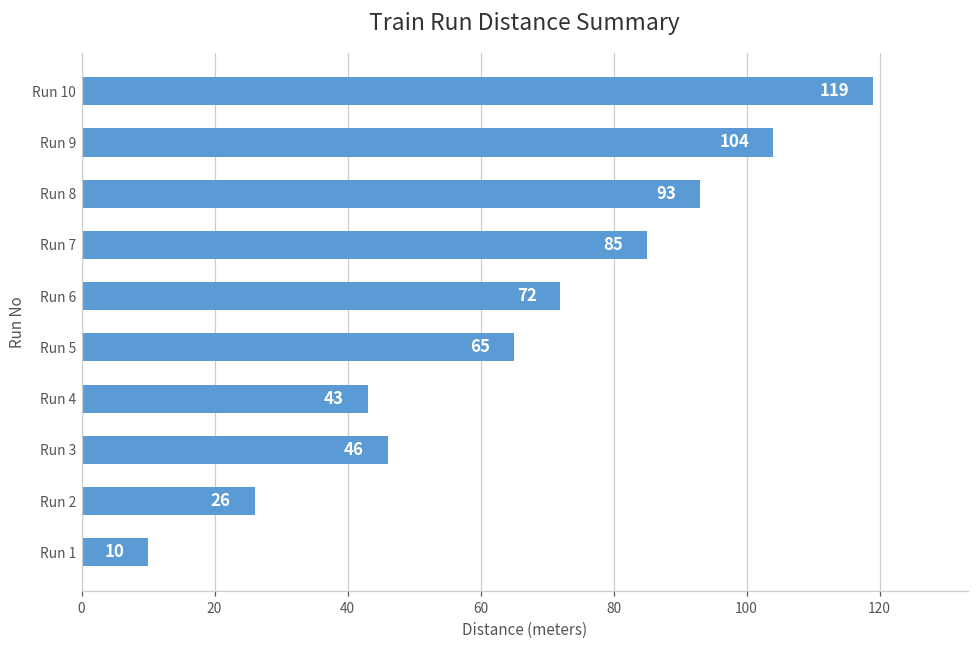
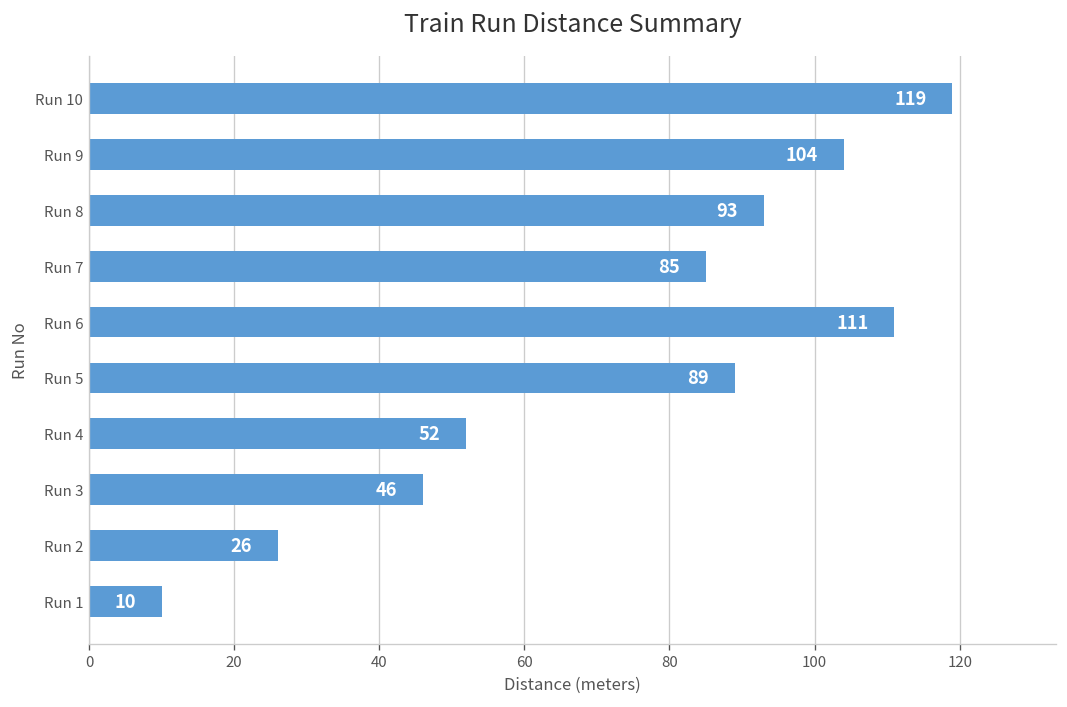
Run 6: 72 -> 111
Run 5: 65 -> 89
Run 4: 43 -> 52
